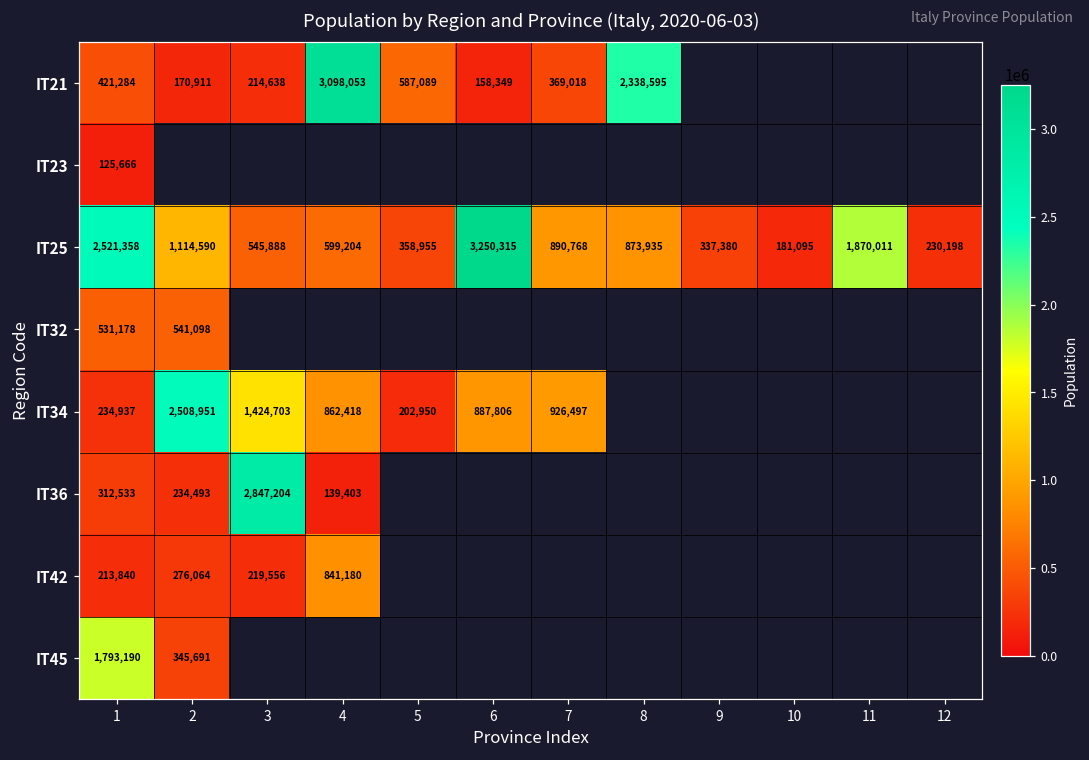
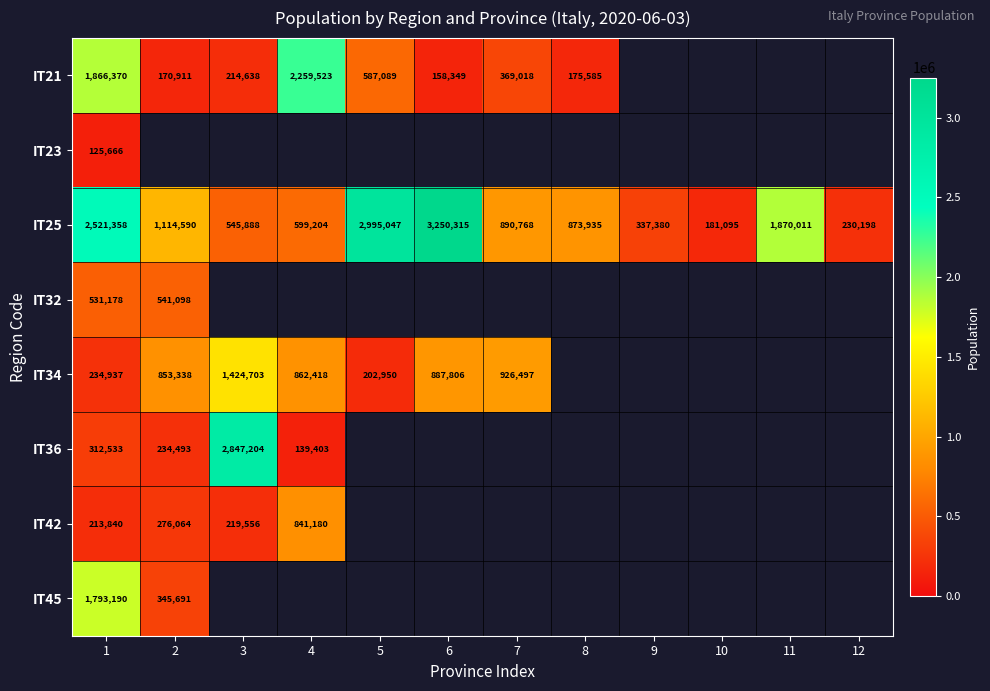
IT21, 1: 421,284 -> 1,866,370
IT21, 4: 3,098,053 -> 2,259,523
IT21, 8: 2,338,595 -> 175,585
IT25, 5: 358,955 -> 2,995,047
IT34, 2: 2,508,951 -> 853,338
